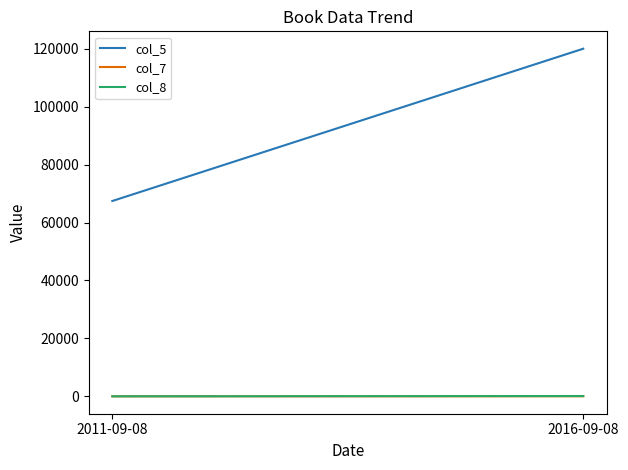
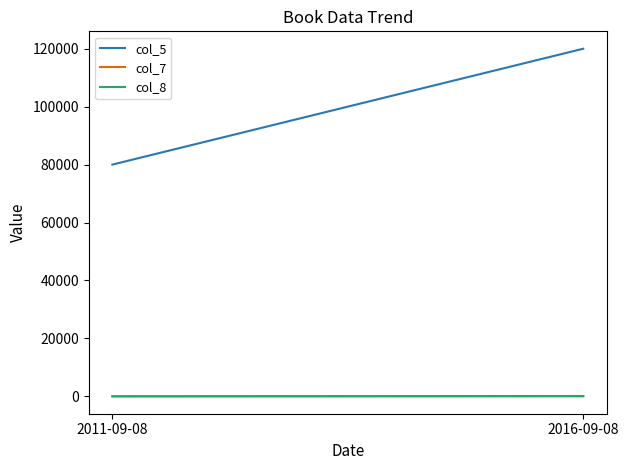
col_5, 2011-09-08: 67000 -> 80000
